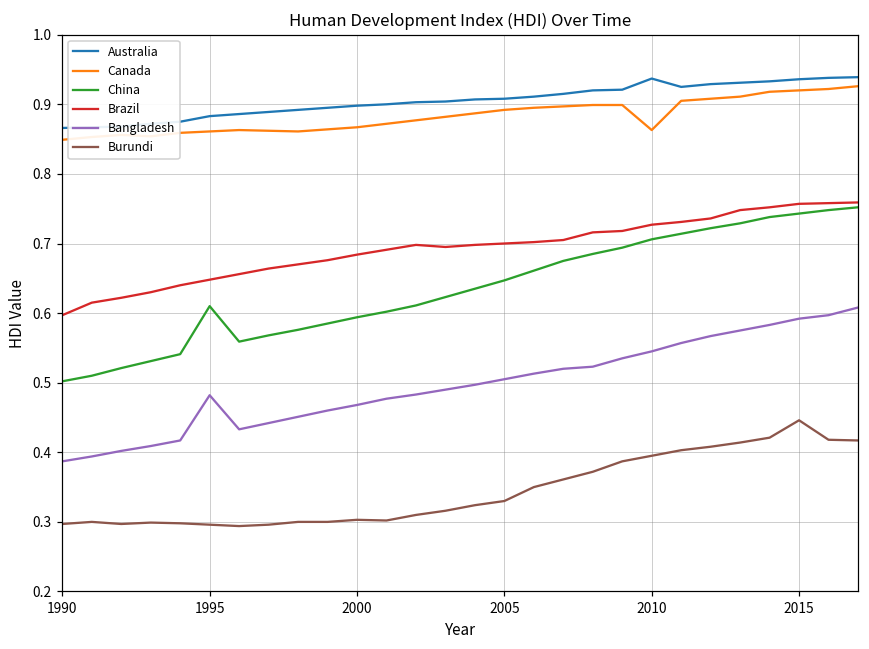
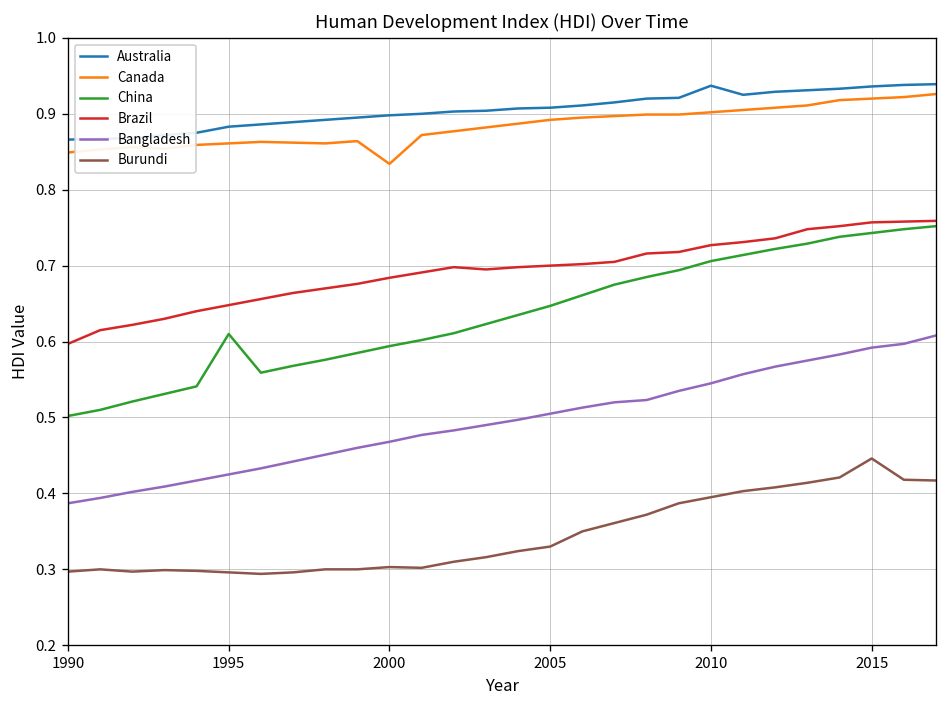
Bangladesh, 1995: 0.48 -> 0.43
Canada, 2000: 0.87 -> 0.83
Canada, 2010: 0.86 -> 0.90
